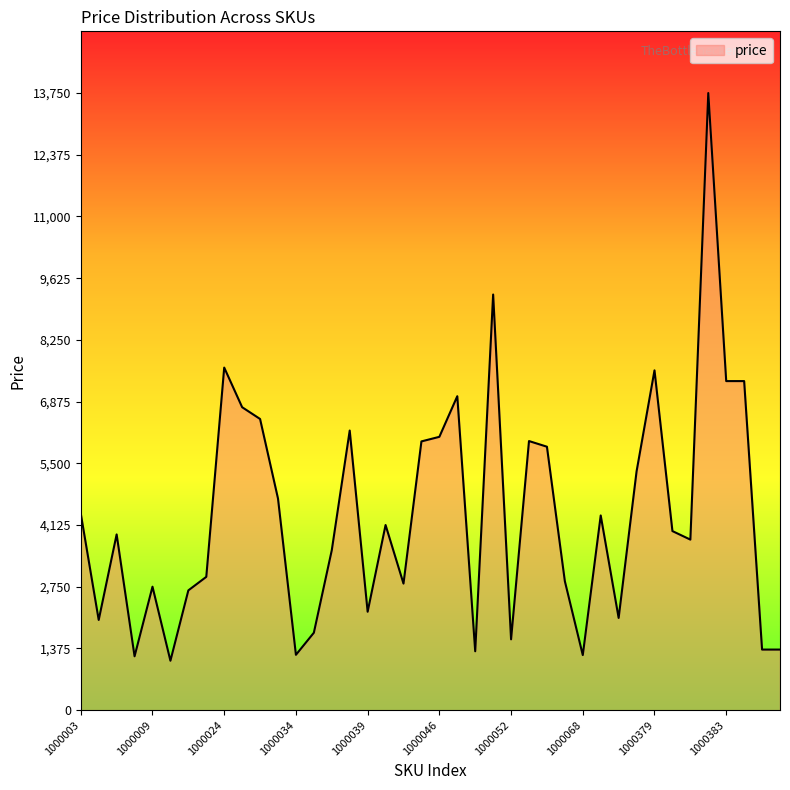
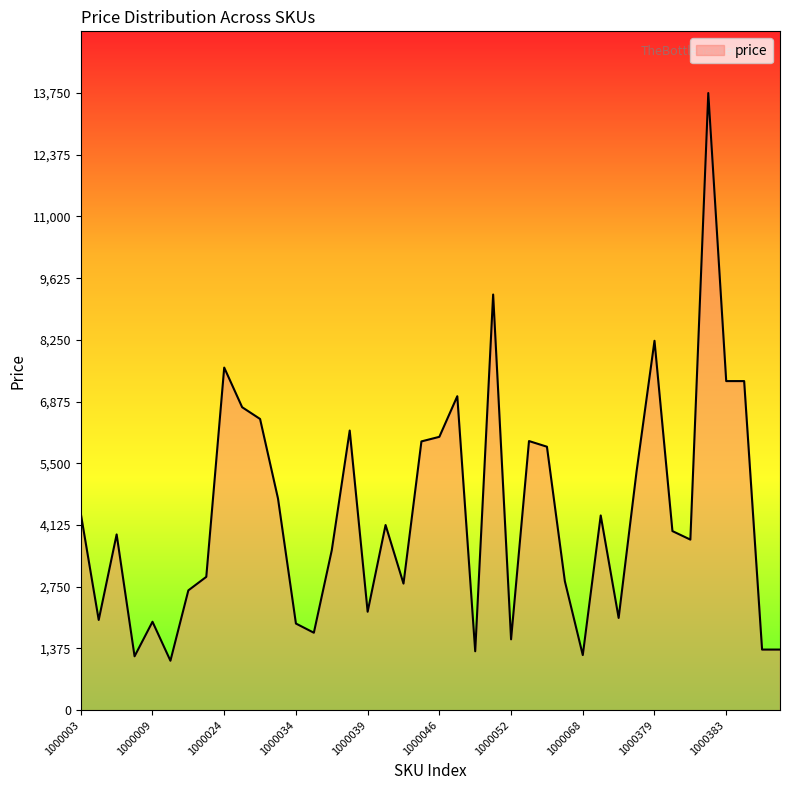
1000009: 2,800 -> 2,000
1000034: 1,200 -> 1,900
1000379: 7,600 -> 8,200
